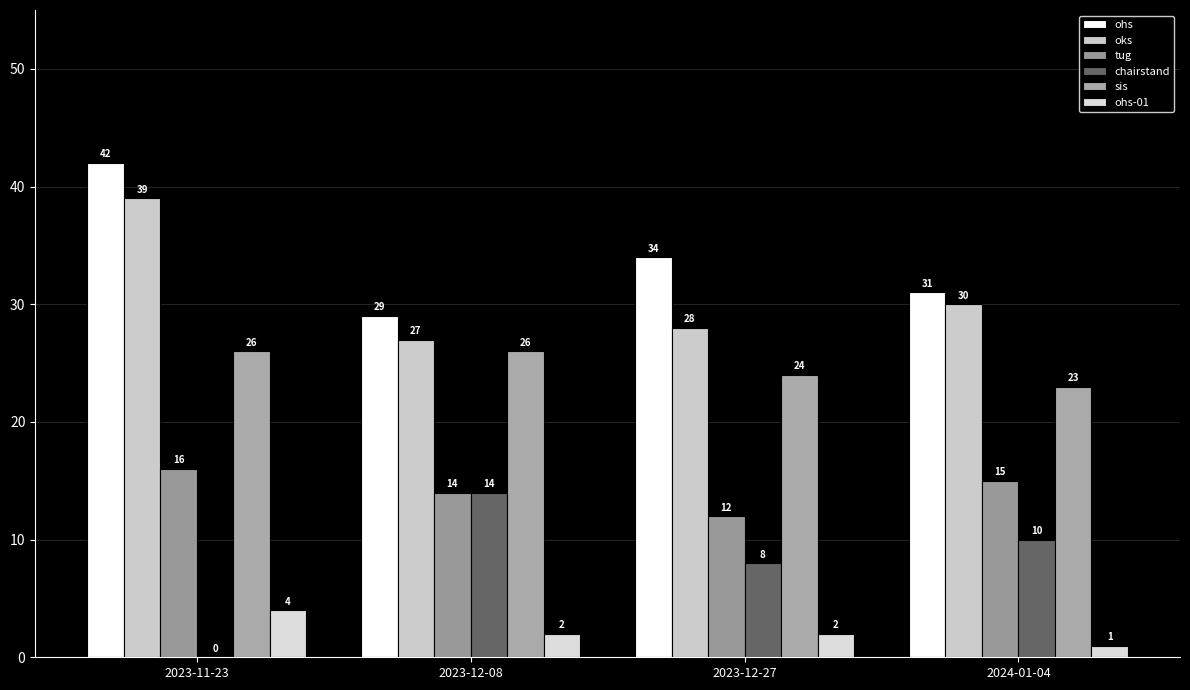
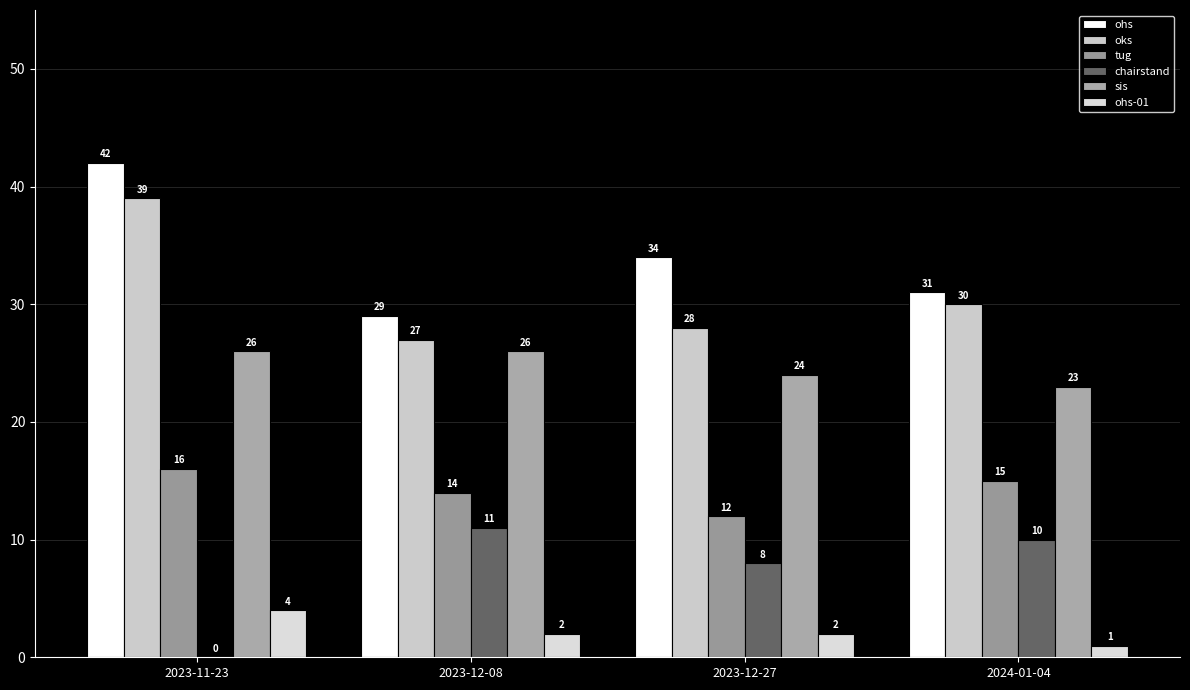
chairstand, 2023-12-08: 14 -> 11
